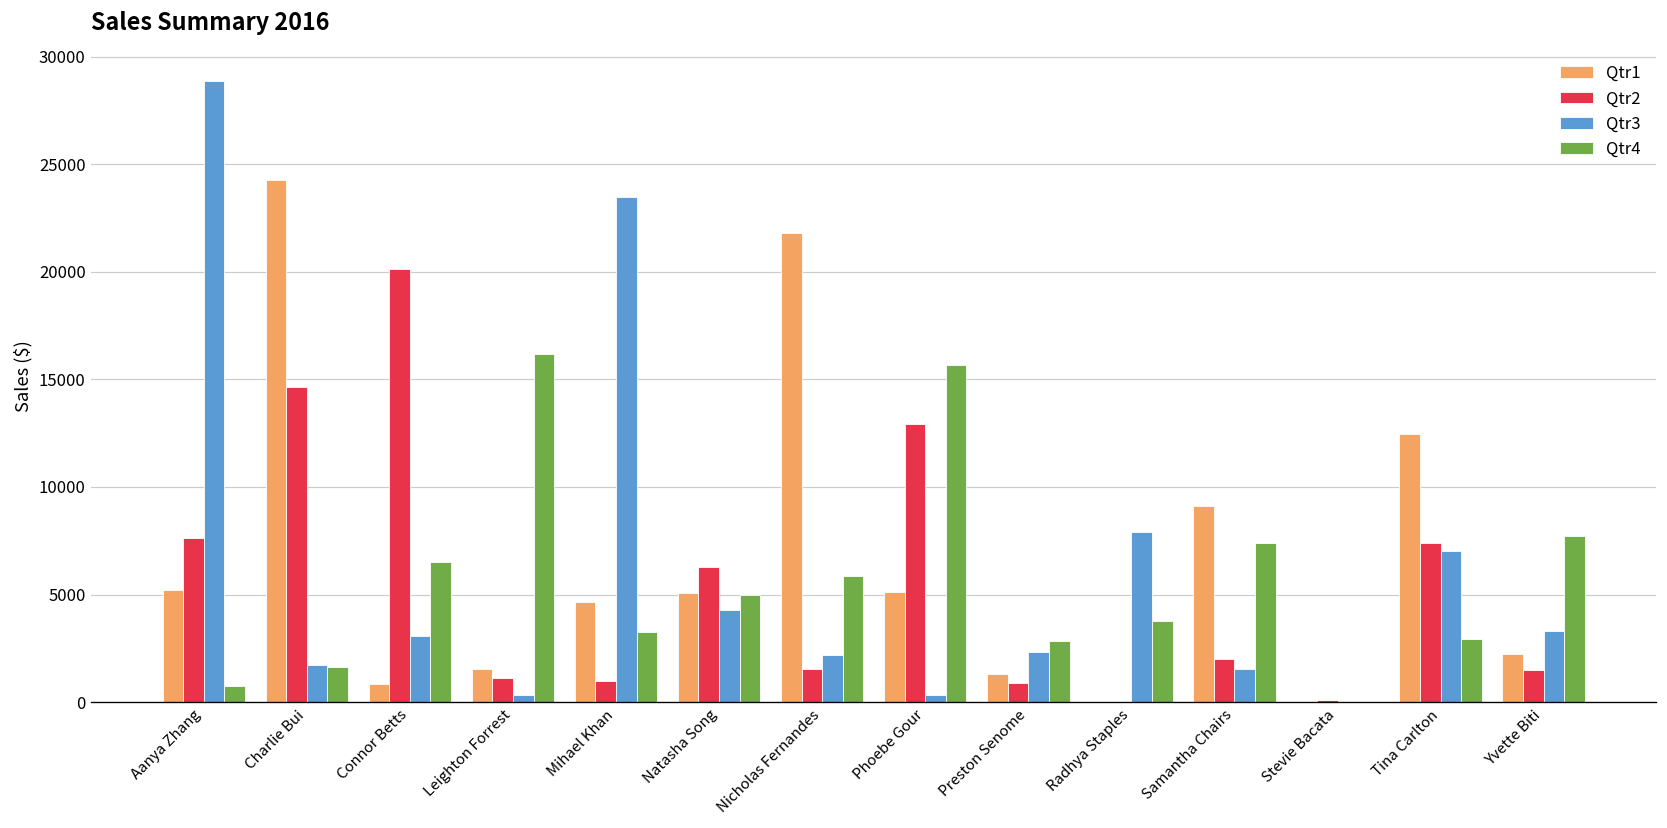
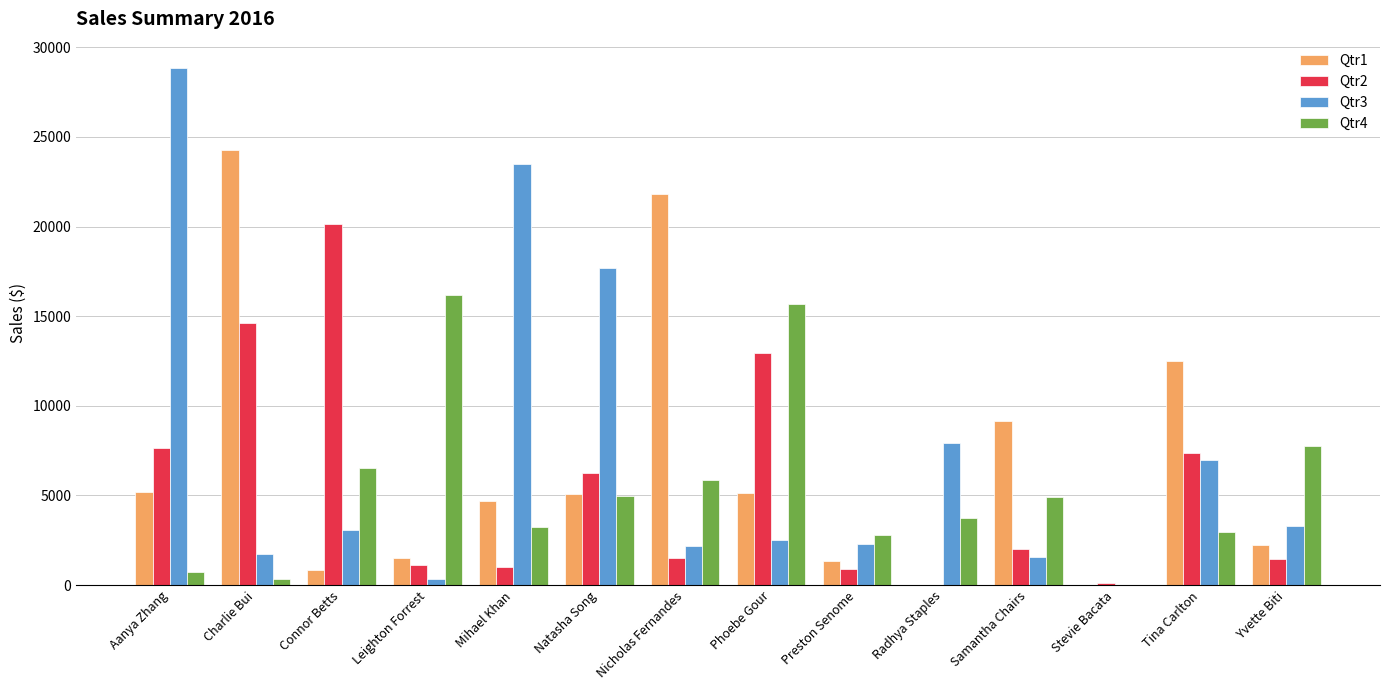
Qtr4, Charlie Bui: 1700 -> 400
Qtr3, Natasha Song: 4300 -> 17700
Qtr3, Phoebe Gour: 400 -> 2500
Qtr4, Samantha Chairs: 7400 -> 4900
